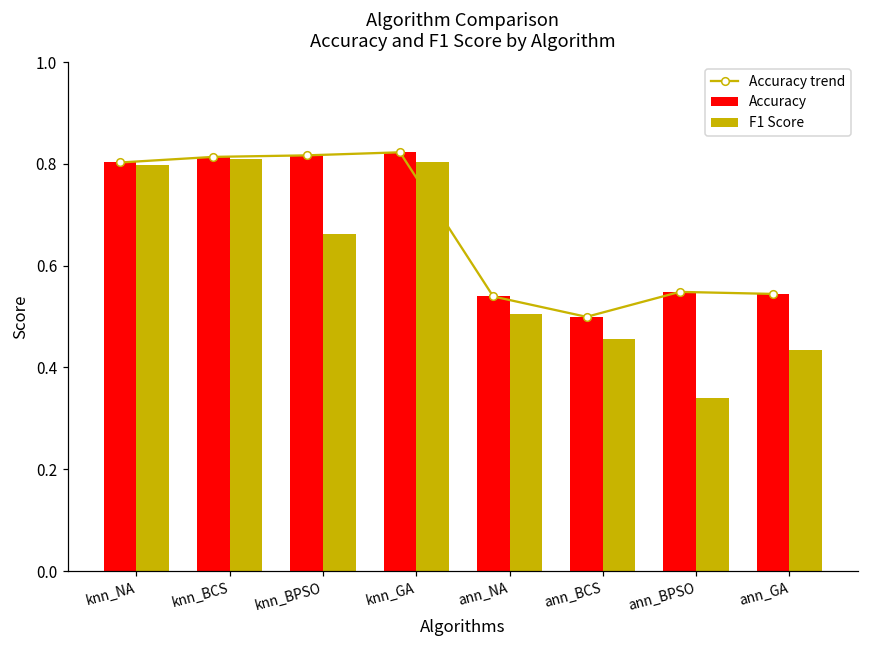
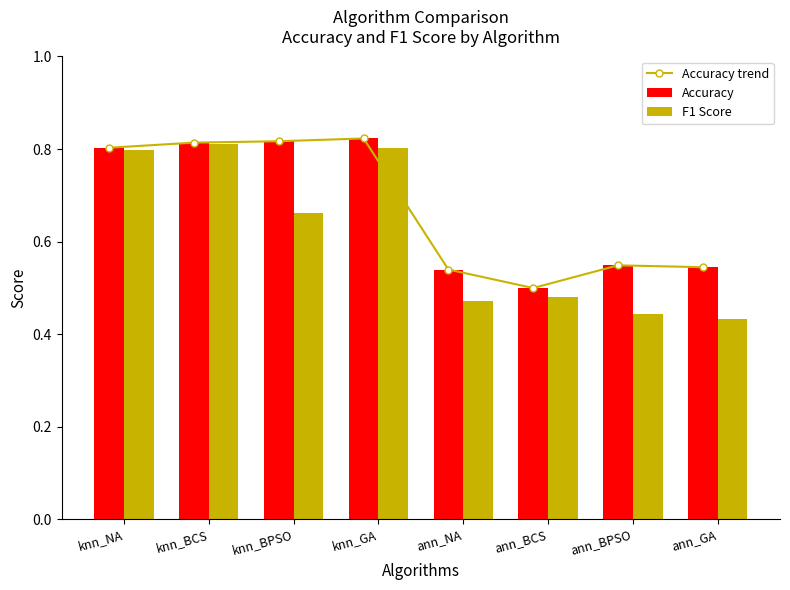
F1 Score, ann_NA: 0.50 -> 0.47
F1 Score, ann_BCS: 0.46 -> 0.48
F1 Score, ann_BPSO: 0.34 -> 0.44
